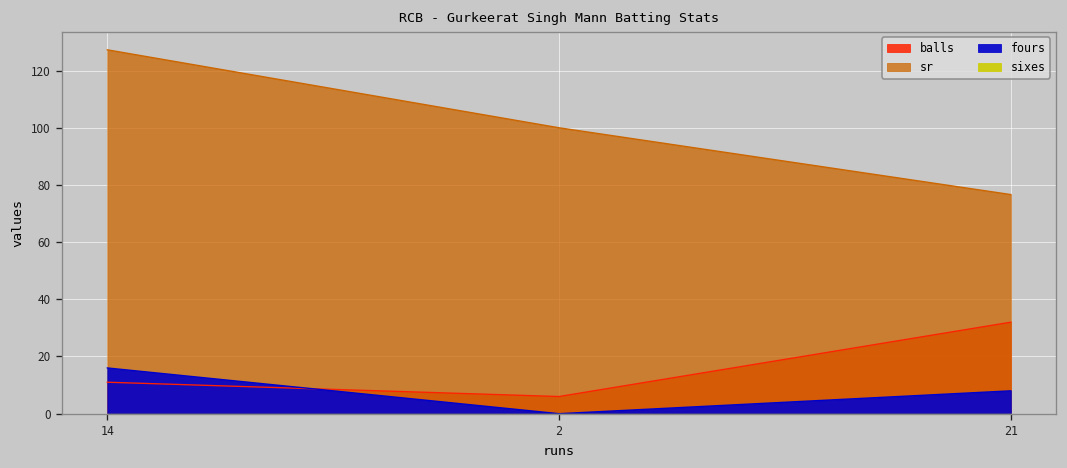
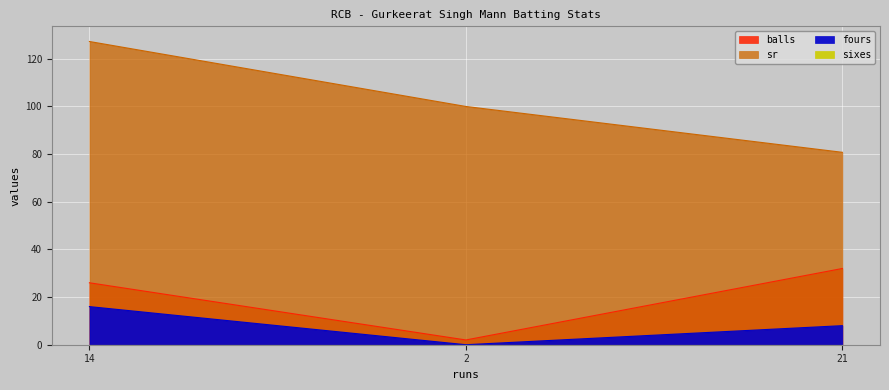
balls, 14: 11 -> 26
balls, 2: 6 -> 2
sr, 21: 77 -> 81
